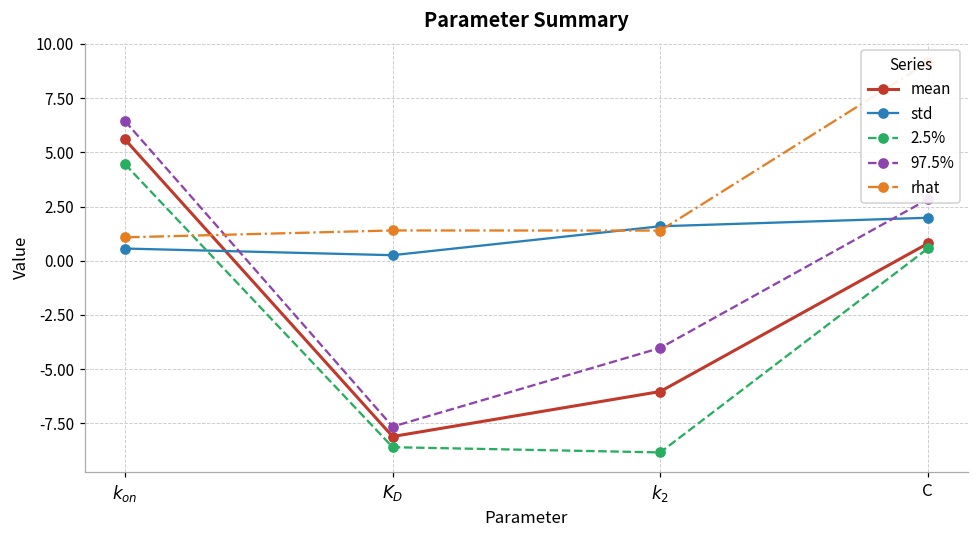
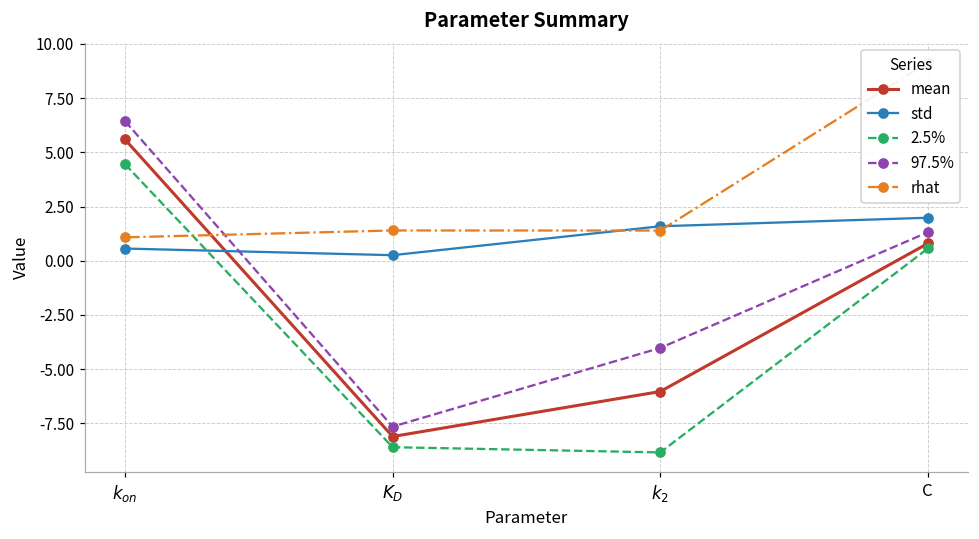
97.5%, C: 2.8 -> 1.3
